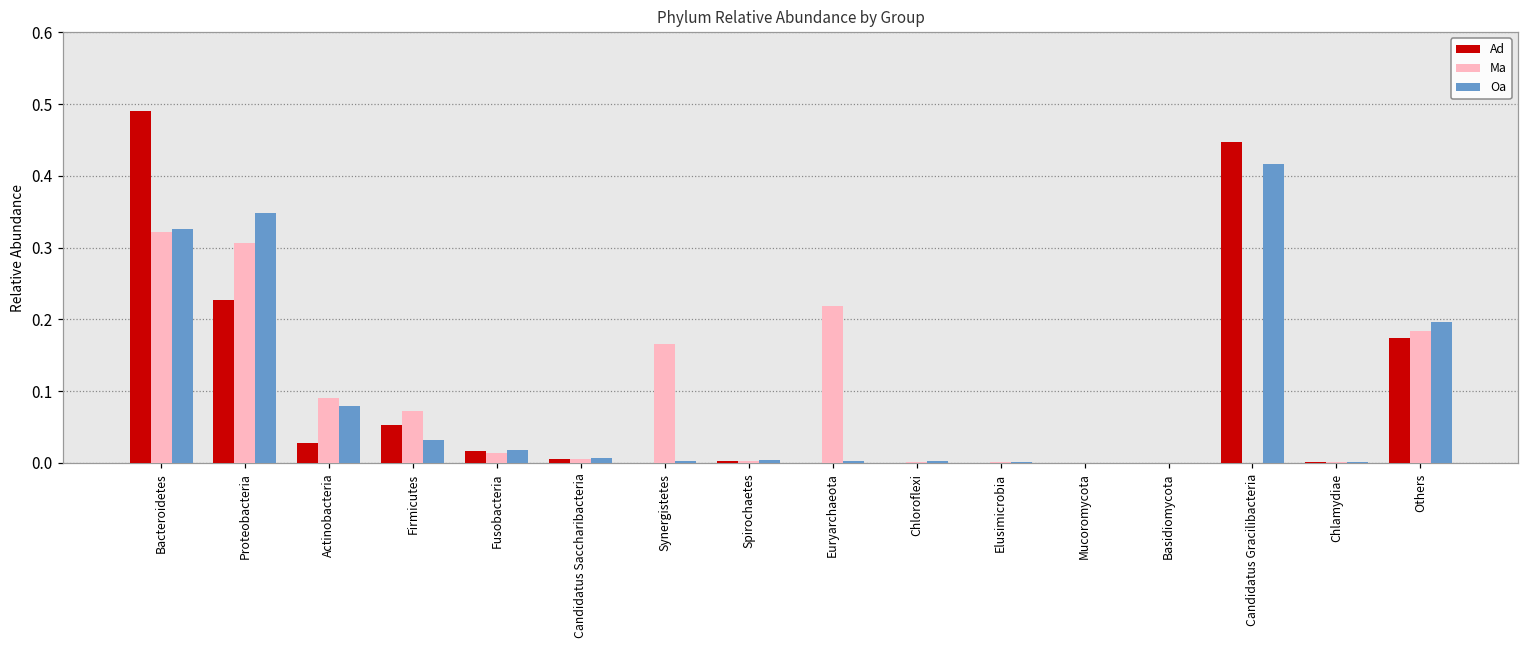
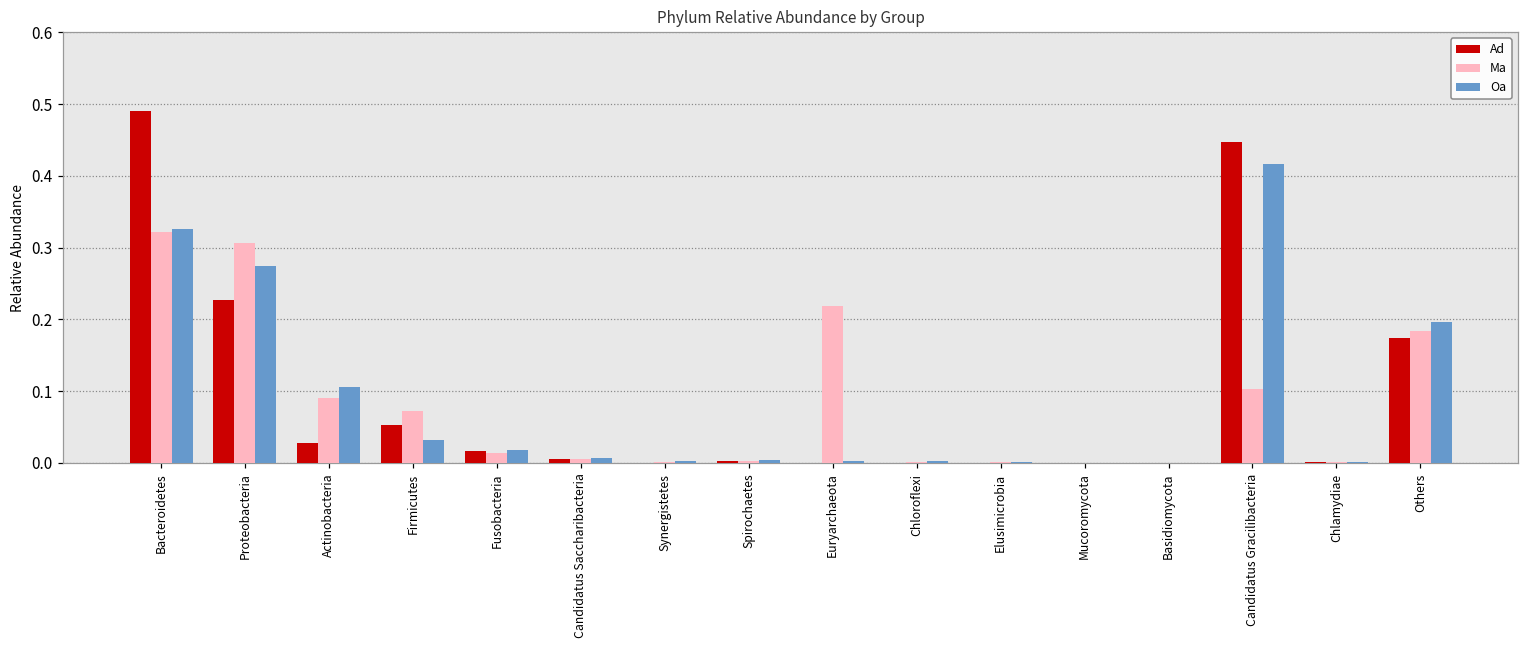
Oa, Proteobacteria: 0.35 -> 0.27
Oa, Actinobacteria: 0.08 -> 0.11
Ma, Synergistetes: 0.17 -> 0.00
Ma, Candidatus Gracilibacteria: 0.00 -> 0.10
